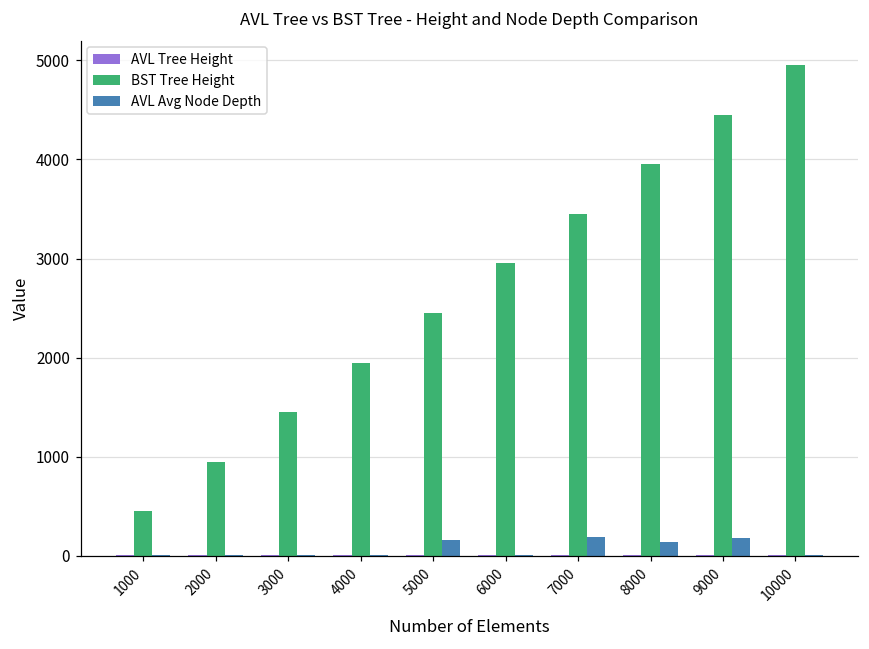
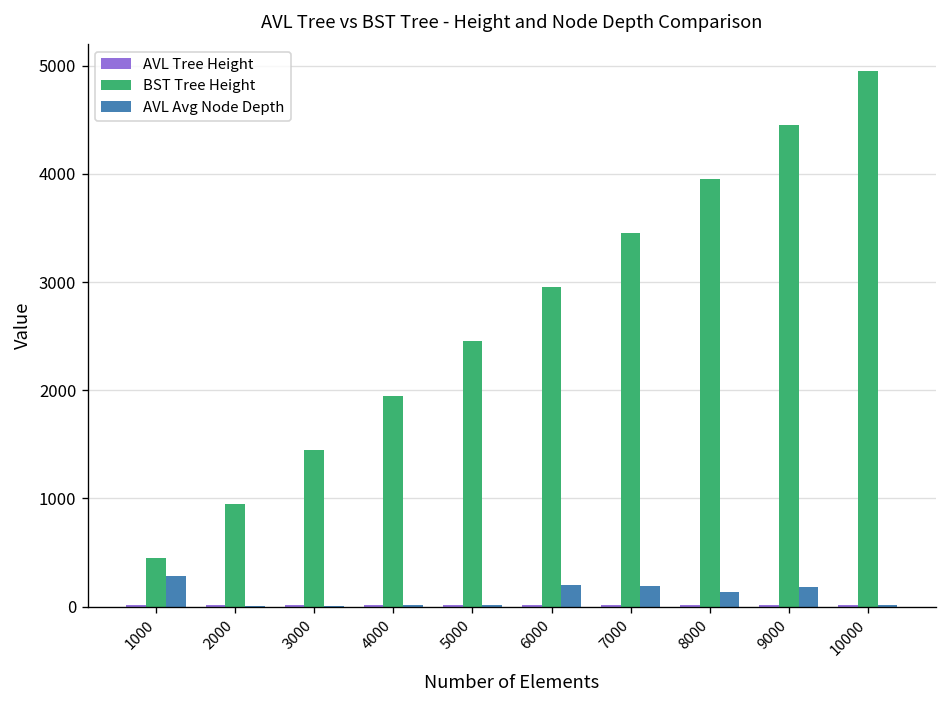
AVL Avg Node Depth, 1000: 0 -> 300
AVL Avg Node Depth, 5000: 200 -> 0
AVL Avg Node Depth, 6000: 0 -> 200
